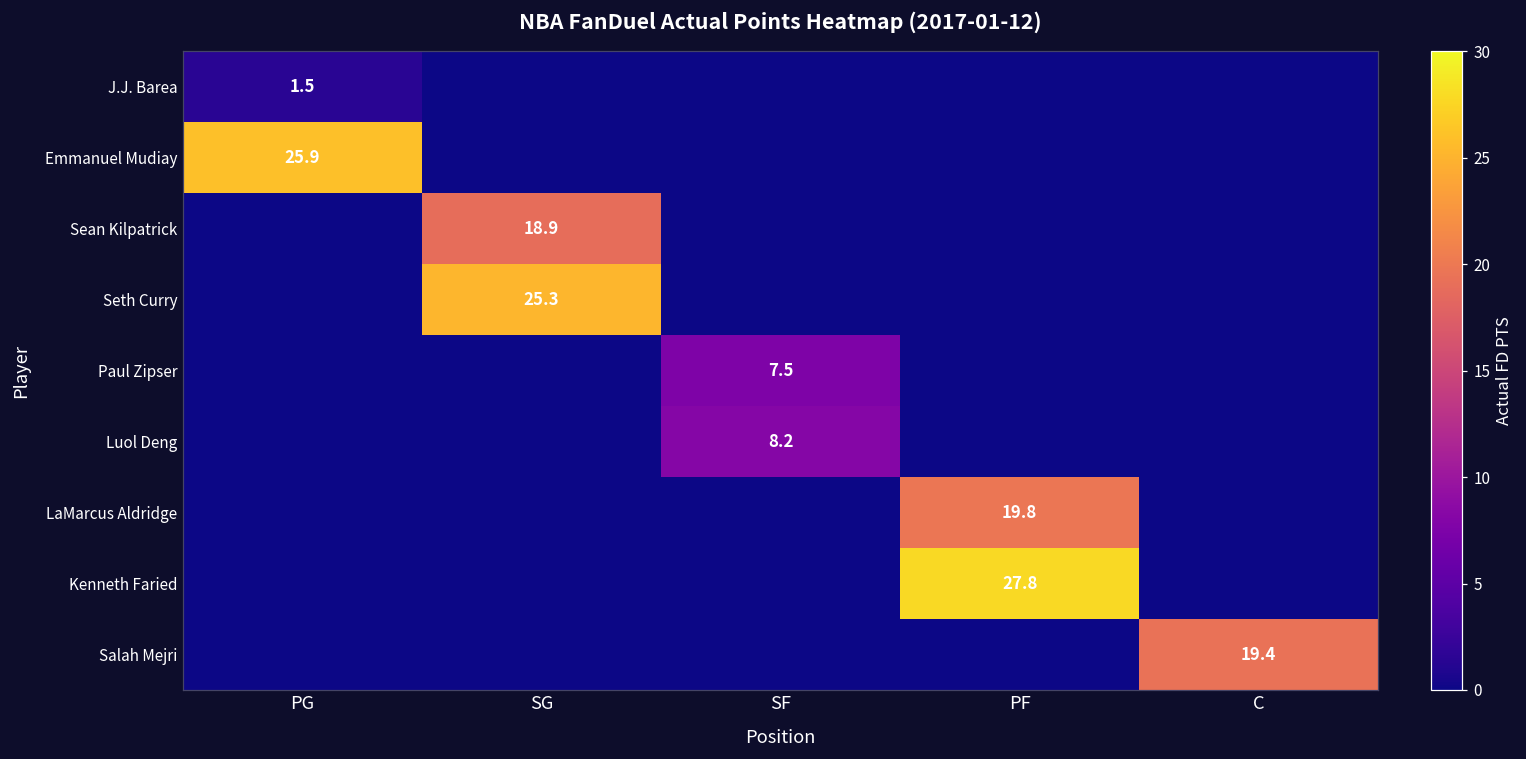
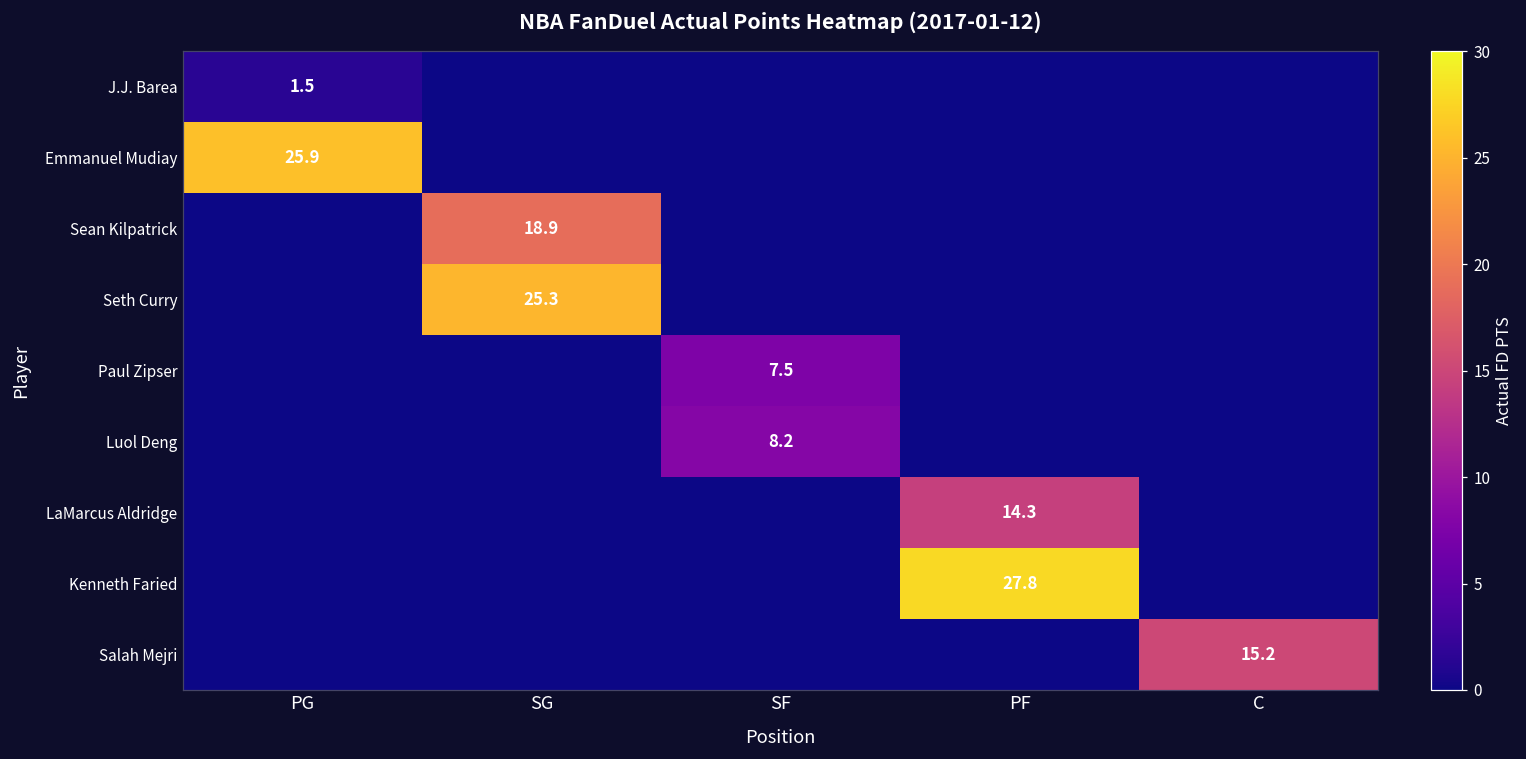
LaMarcus Aldridge, PF: 19.8 -> 14.3
Salah Mejri, C: 19.4 -> 15.2
